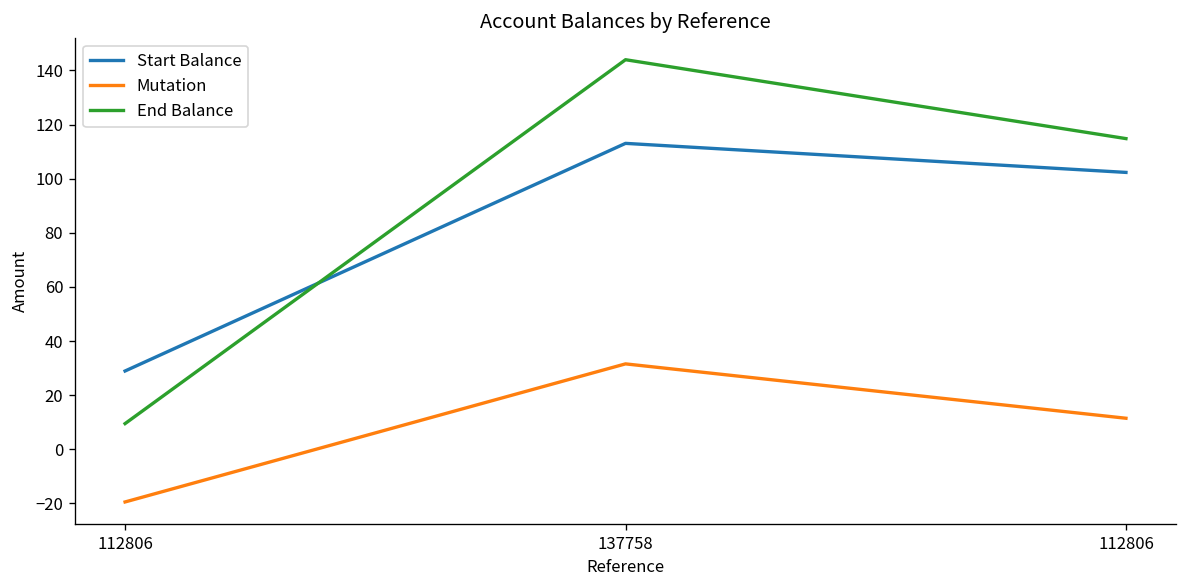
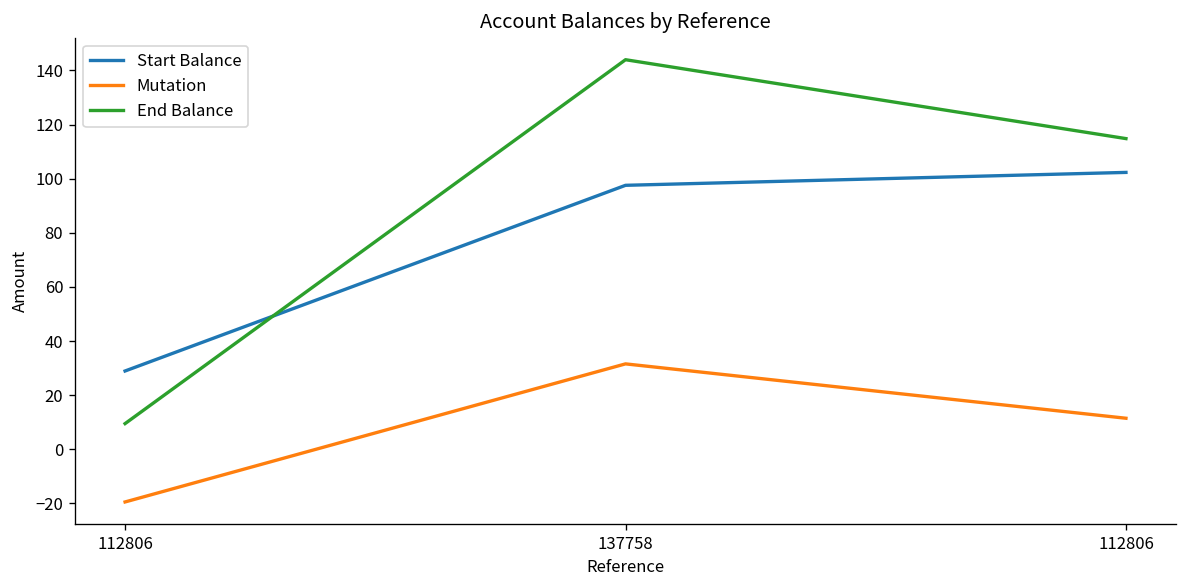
Start Balance, 137758: 113 -> 98
